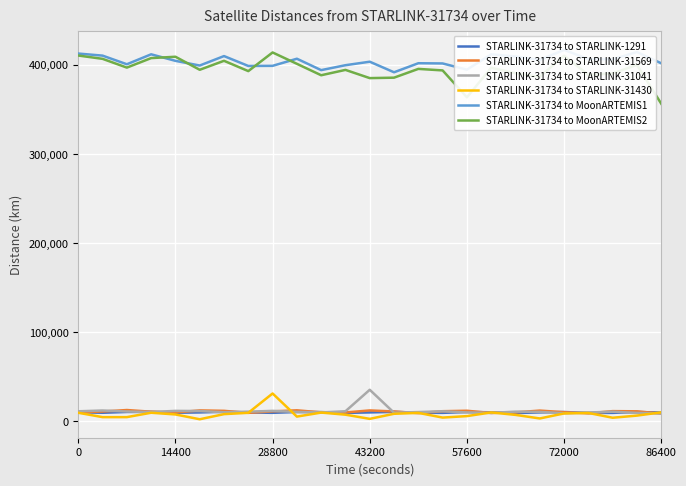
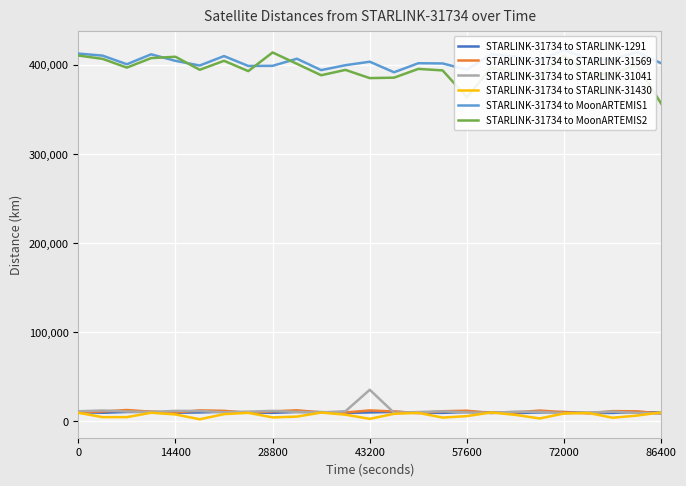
STARLINK-31734 to STARLINK-31430, 28800: 30,000 -> 0
